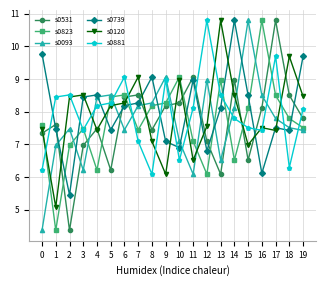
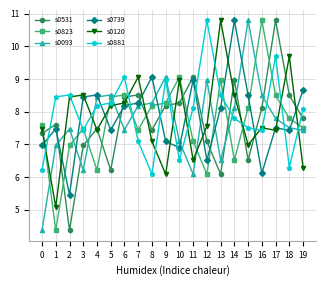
s0739, 0: 9.8 -> 7.0
s0739, 12: 6.8 -> 6.5
s0739, 19: 9.7 -> 8.7
s0120, 19: 8.5 -> 6.3
